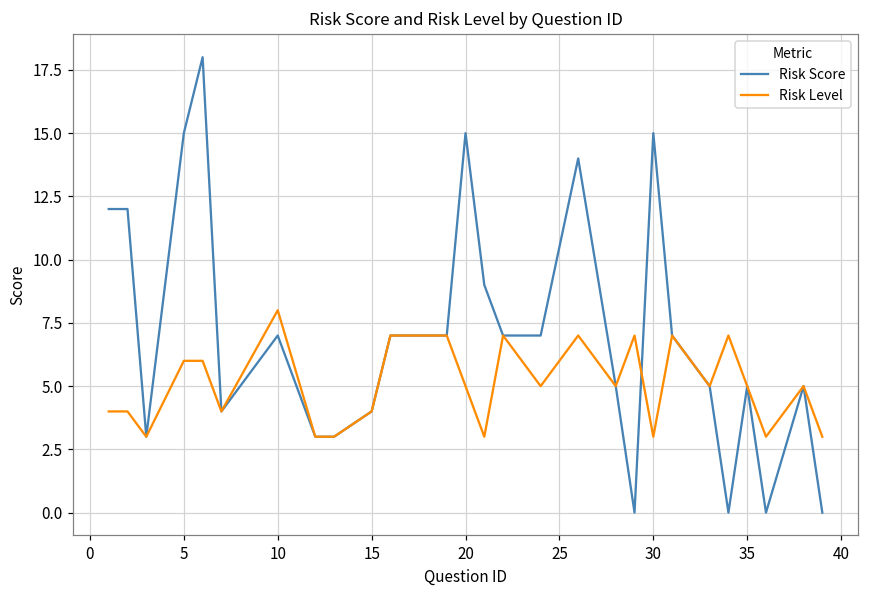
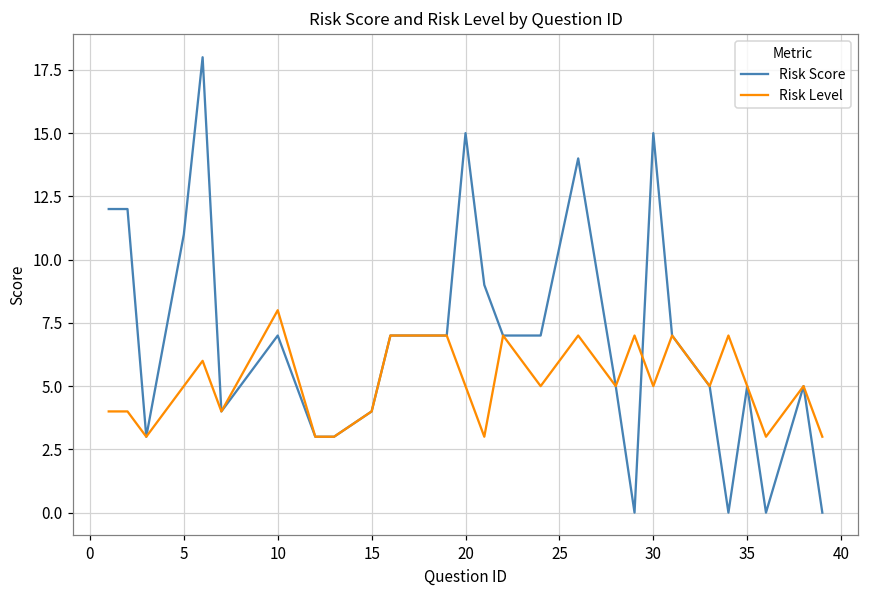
Risk Score, 5: 15 -> 11
Risk Level, 5: 6 -> 5
Risk Level, 30: 3 -> 5
